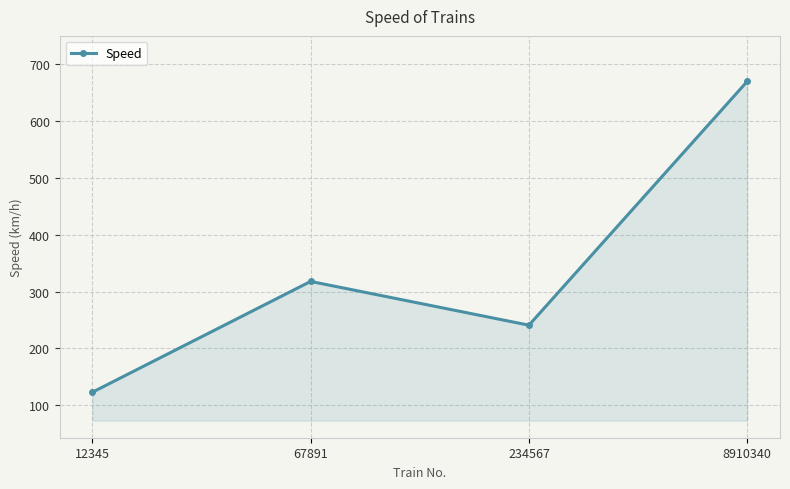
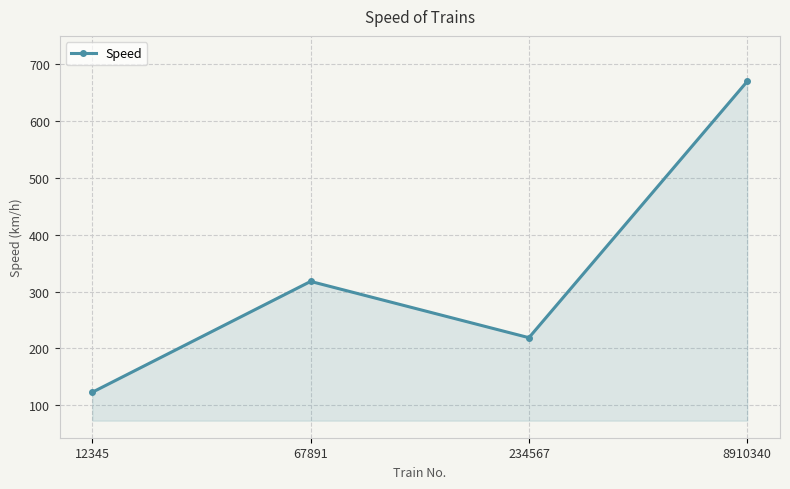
234567: 240 -> 220
